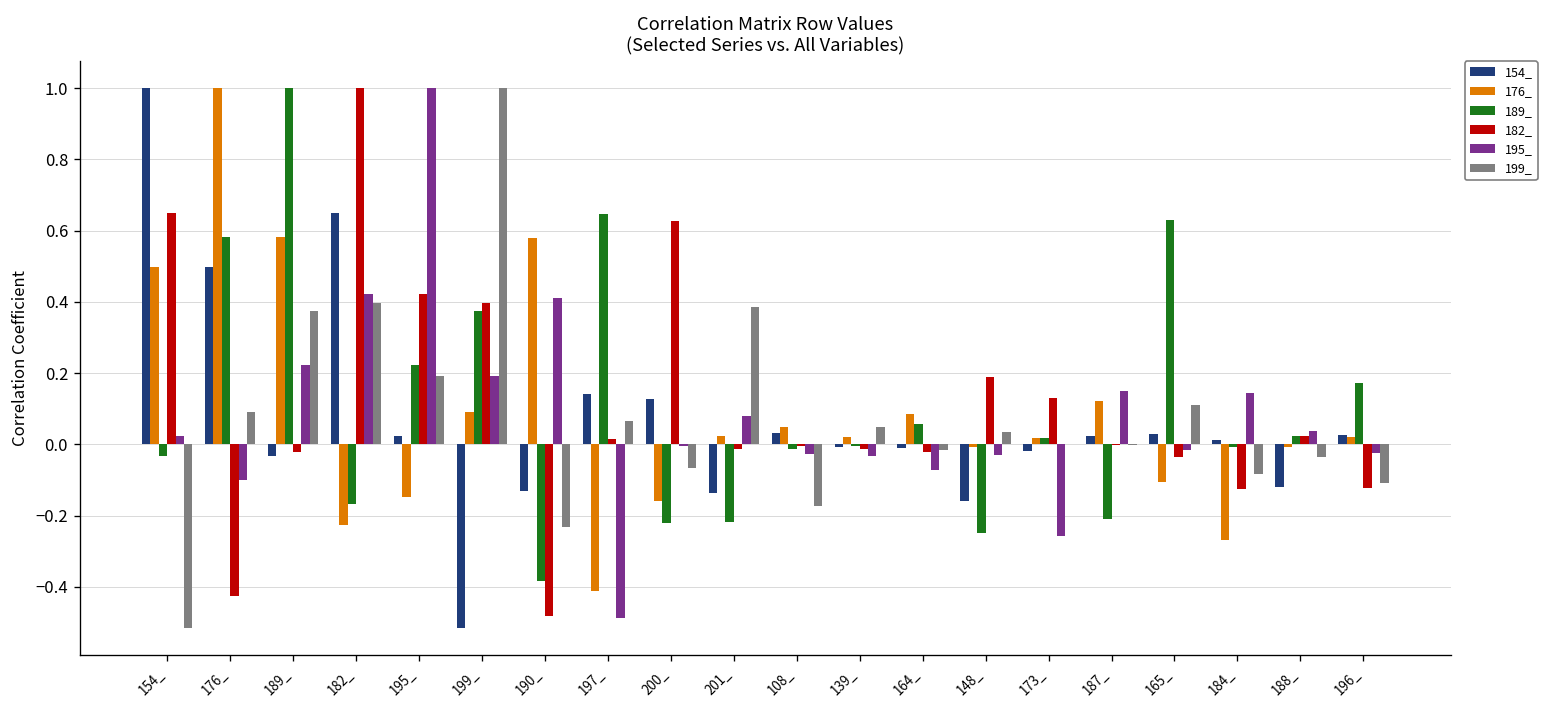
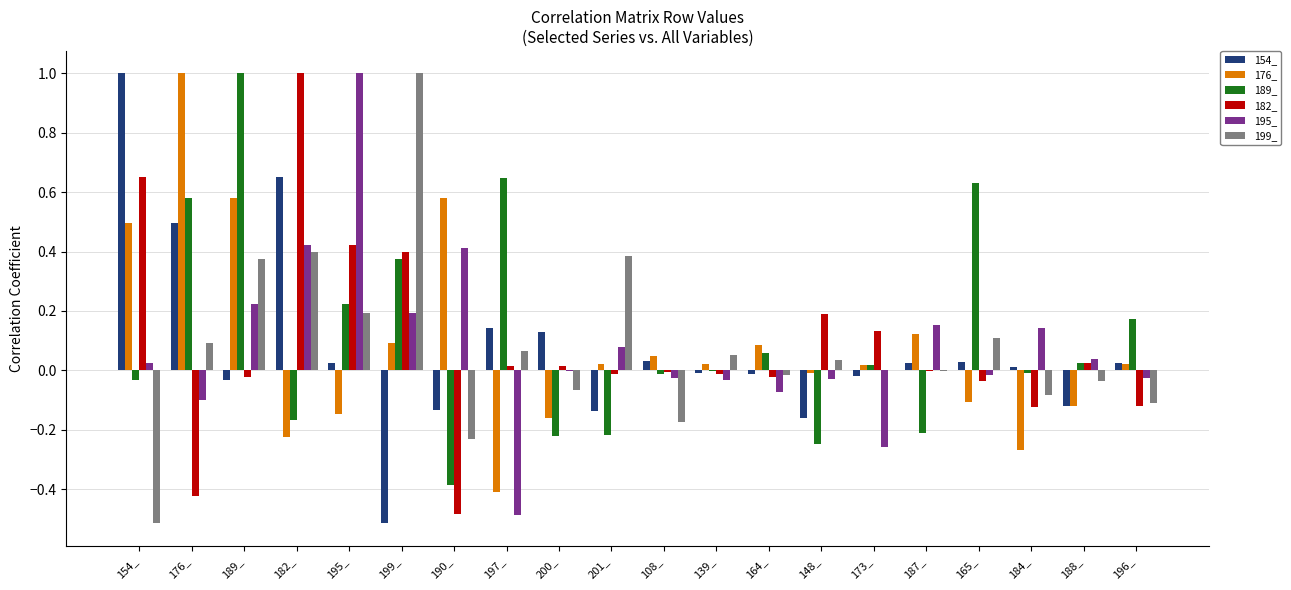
182_, 200_: 0.63 -> 0.02
176_, 188_: -0.01 -> -0.12
